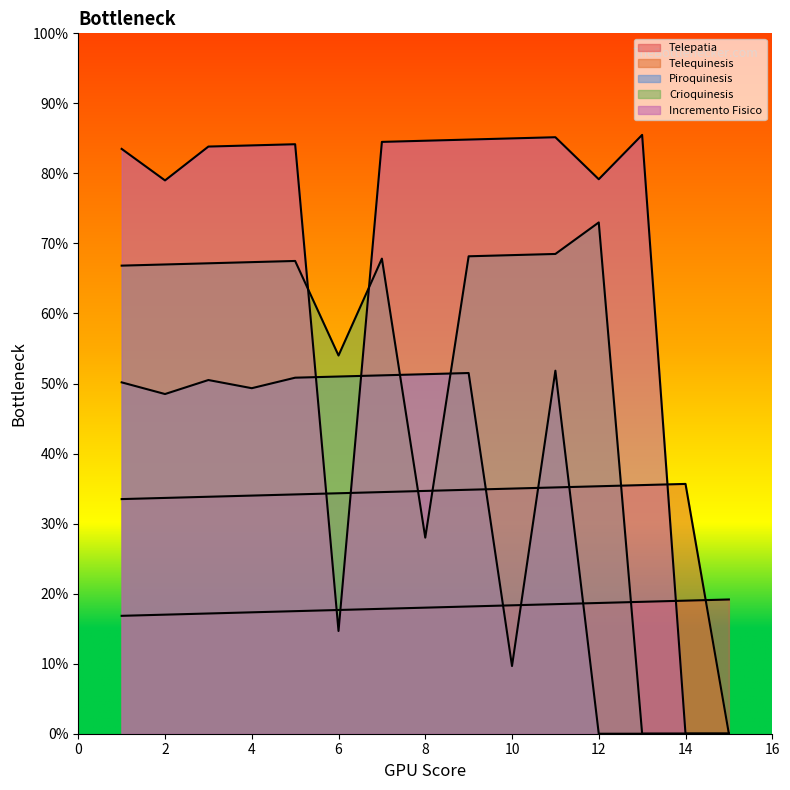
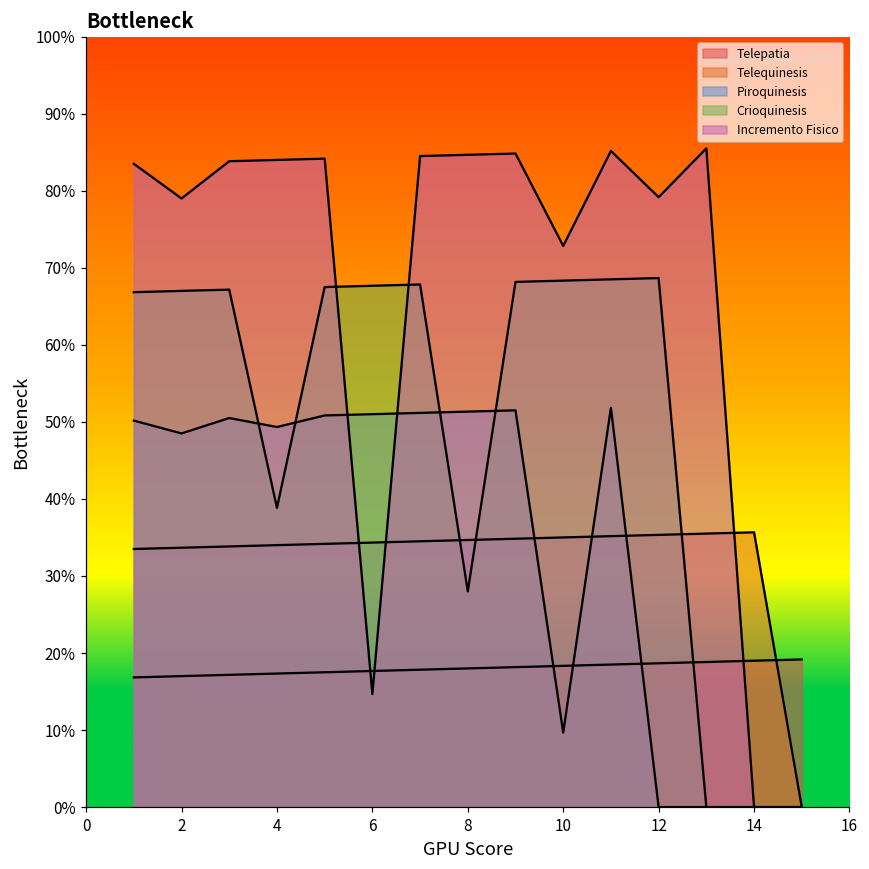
Crioquinesis, 4: 67% -> 39%
Crioquinesis, 6: 54% -> 68%
Incremento Fisico, 10: 85% -> 73%
Crioquinesis, 12: 73% -> 69%
